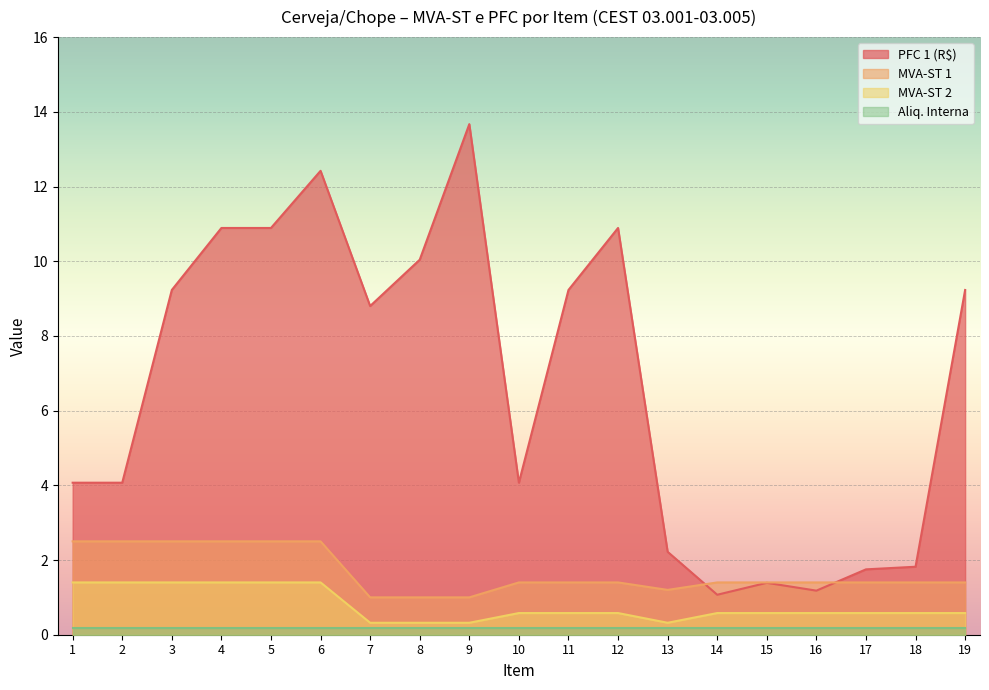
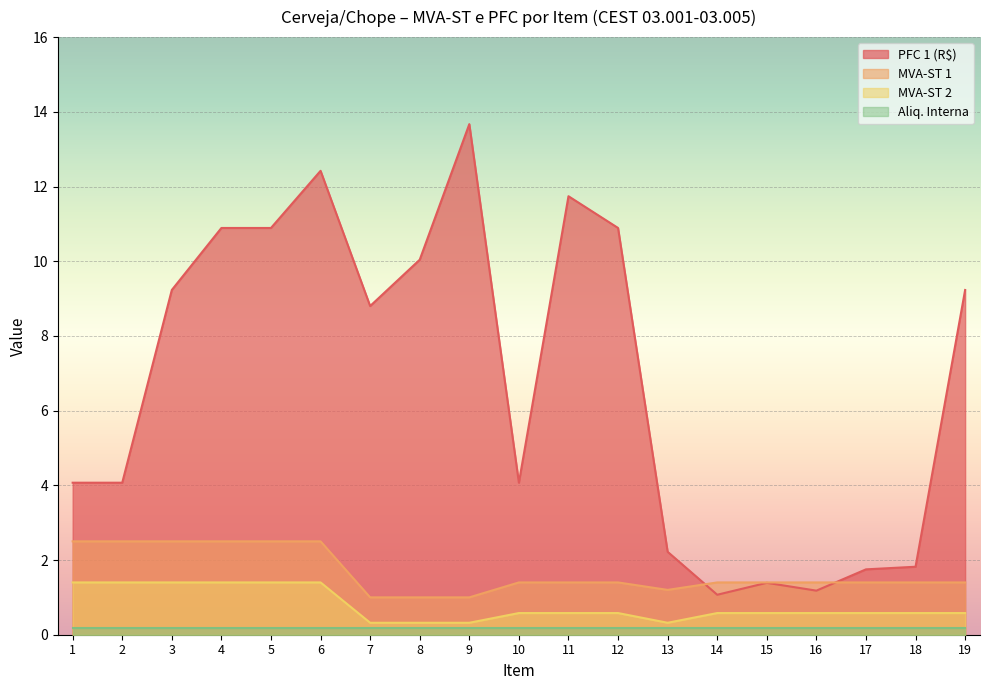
PFC 1 (R$), 11: 9.2 -> 11.7
